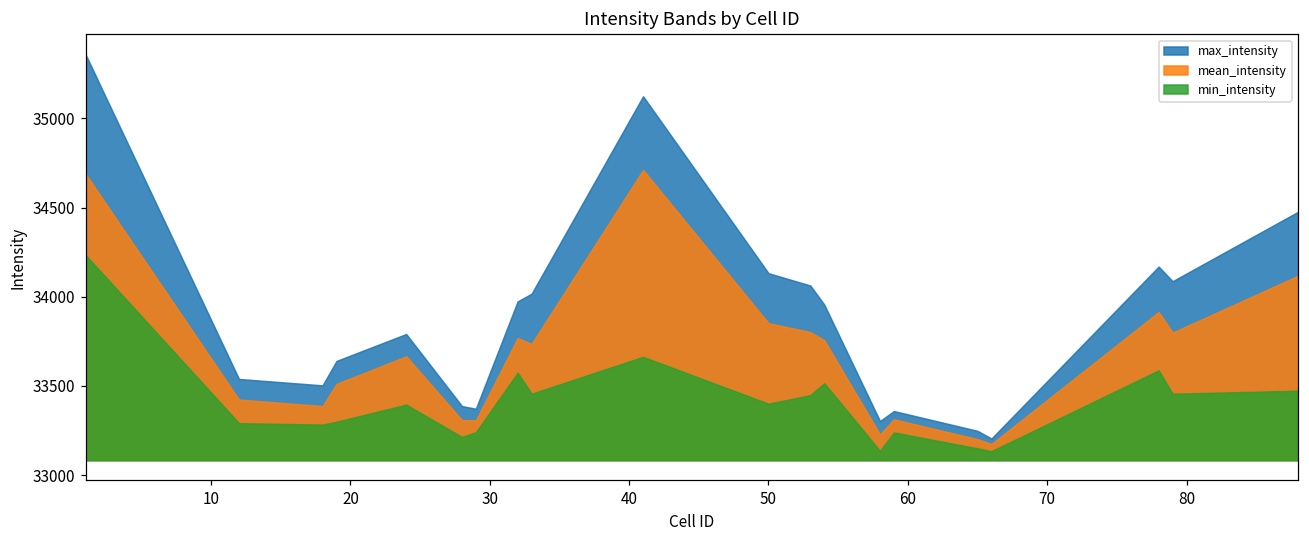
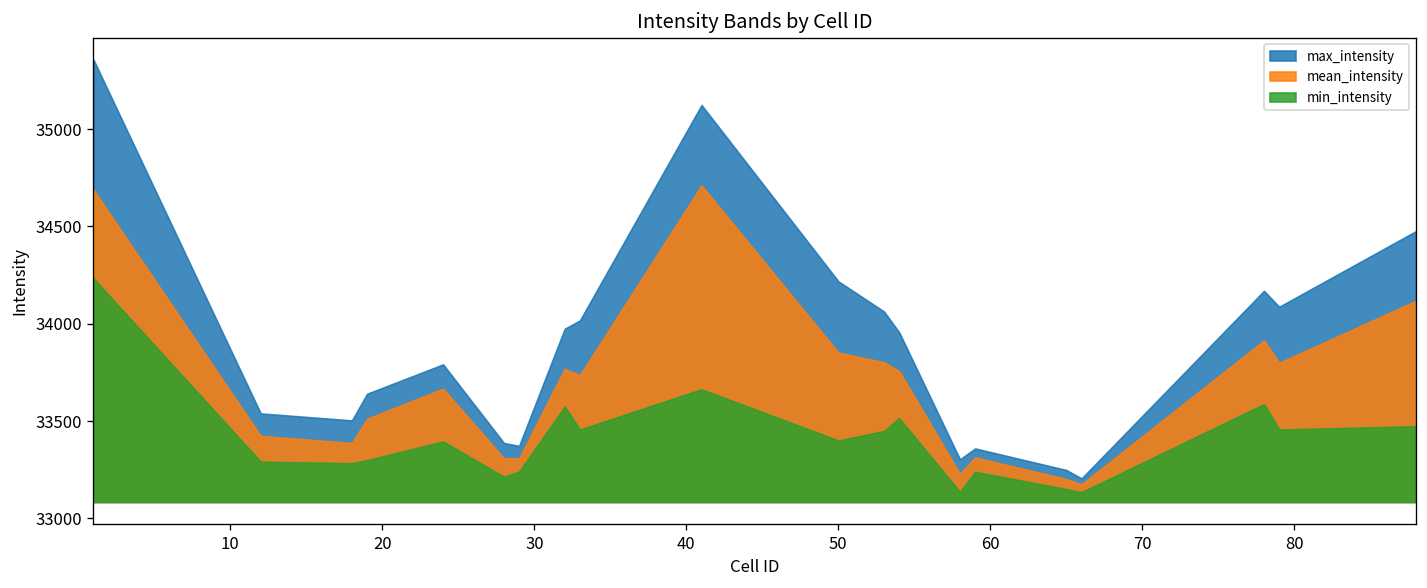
max_intensity, 50: 34130 -> 34220
